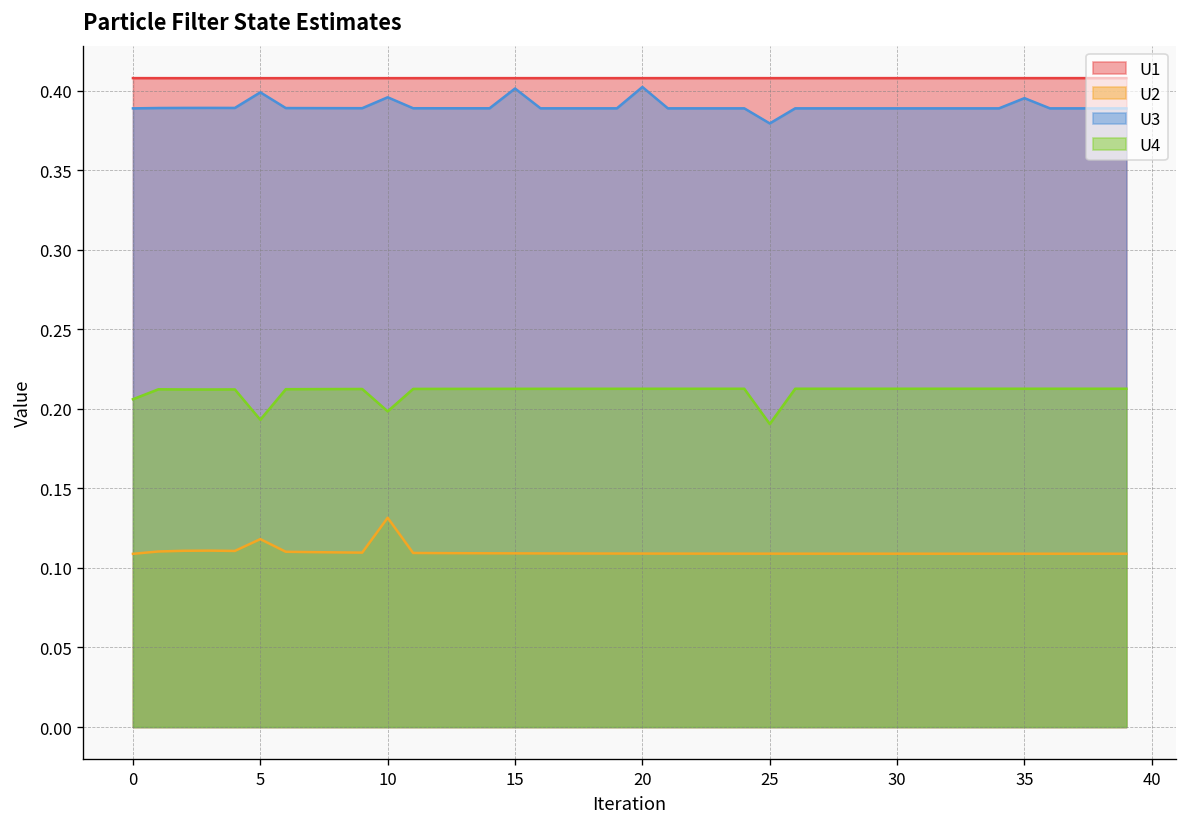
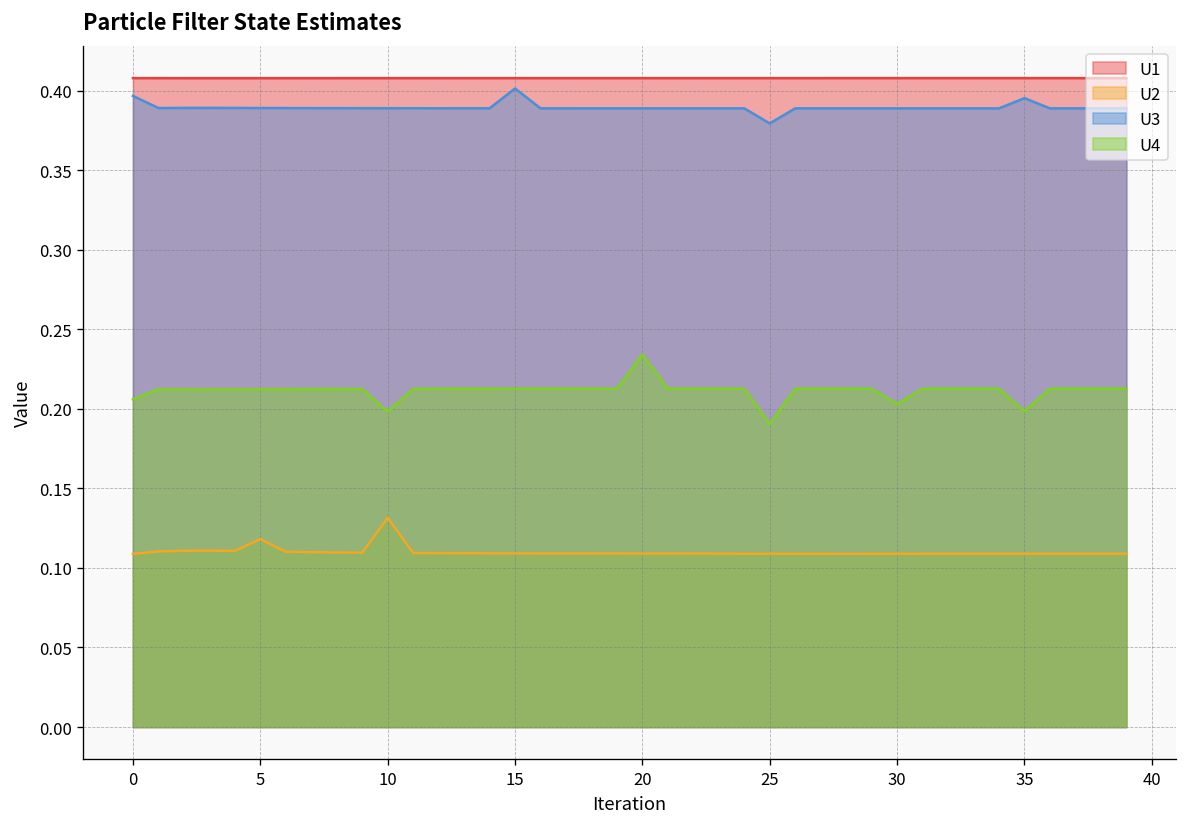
U3, 0: 0.389 -> 0.397
U3, 5: 0.399 -> 0.389
U4, 5: 0.193 -> 0.212
U3, 10: 0.396 -> 0.389
U3, 20: 0.402 -> 0.389
U4, 20: 0.213 -> 0.234
U4, 30: 0.213 -> 0.203
U4, 35: 0.213 -> 0.198
